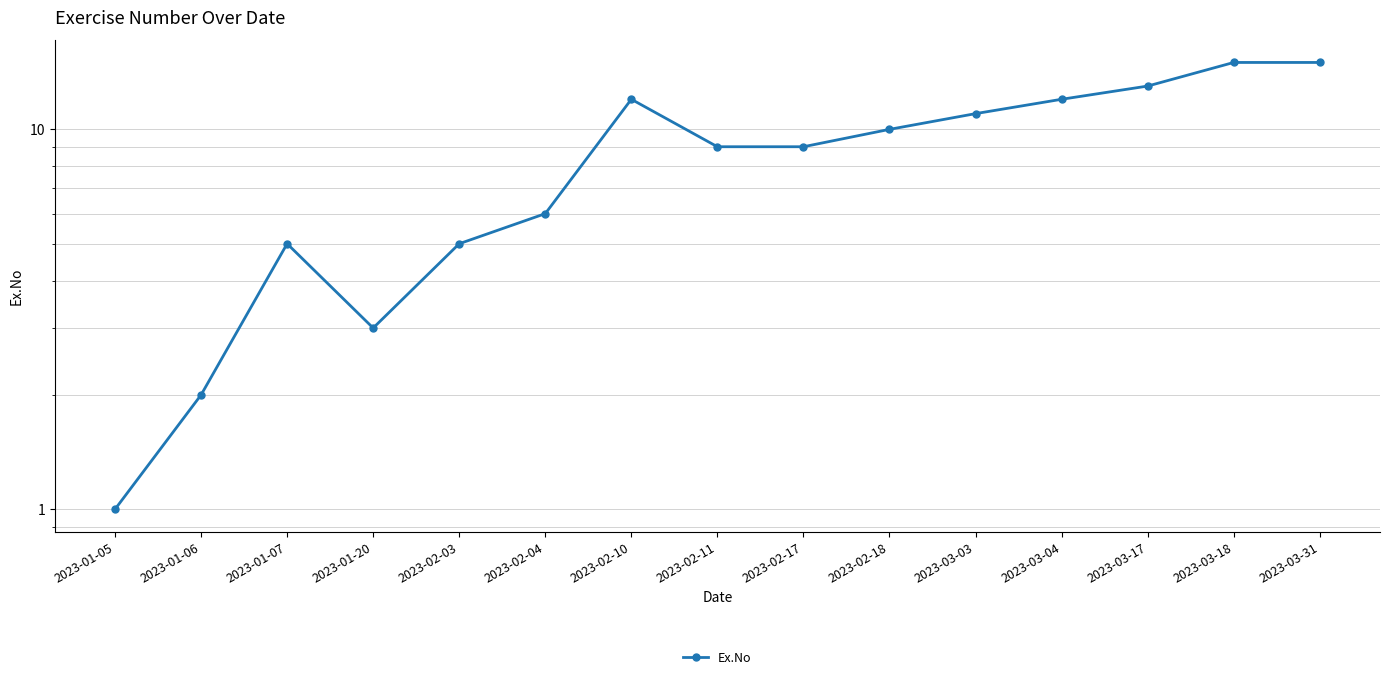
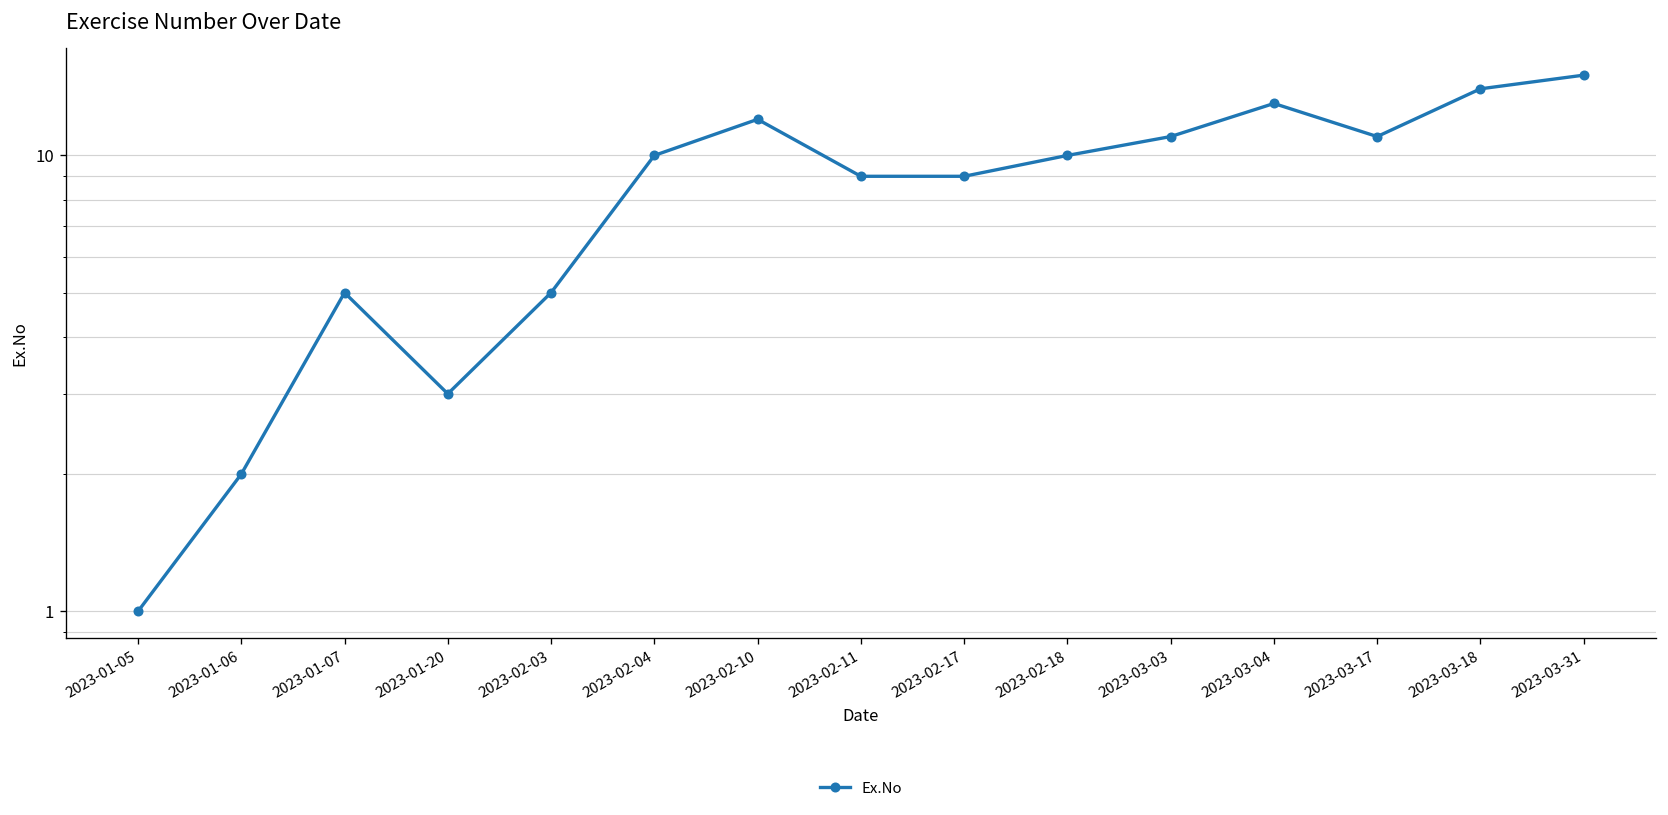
2023-02-04: 6 -> 10
2023-03-04: 12 -> 13
2023-03-17: 13 -> 11
2023-03-18: 15 -> 14
